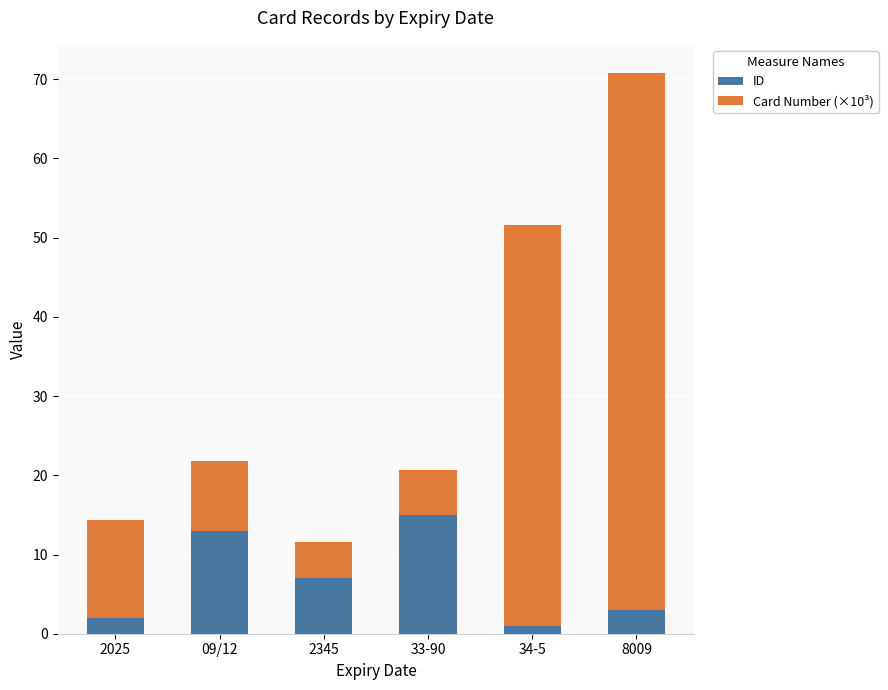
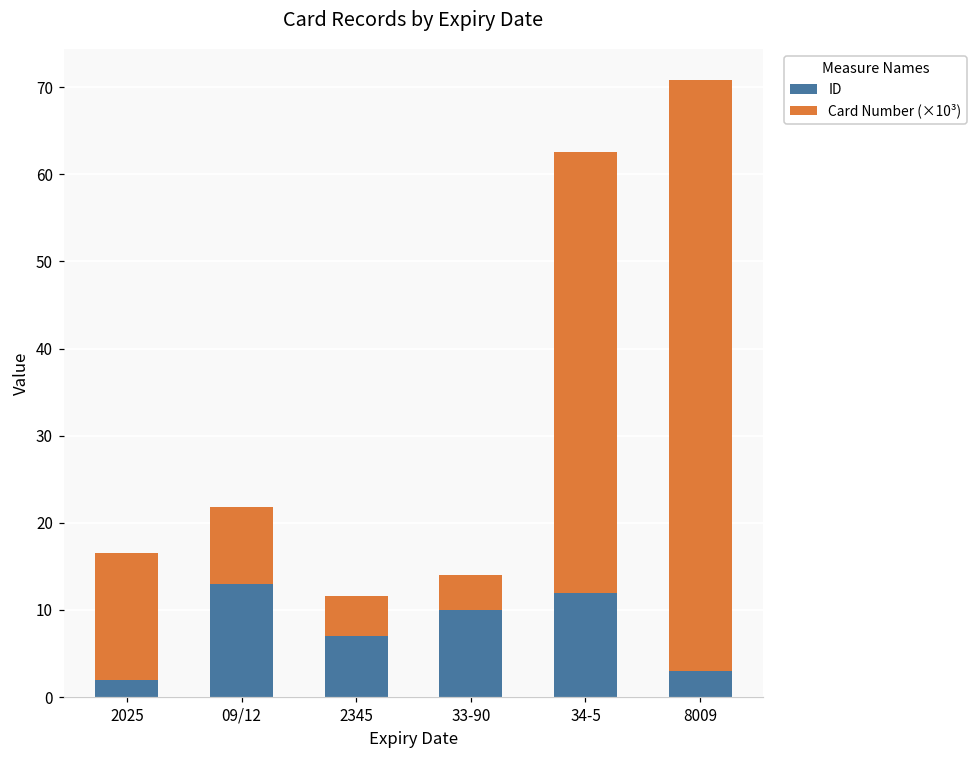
Card Number (×10³), 2025: 12 -> 14
ID, 33-90: 15 -> 10
Card Number (×10³), 33-90: 6 -> 4
ID, 34-5: 1 -> 12
